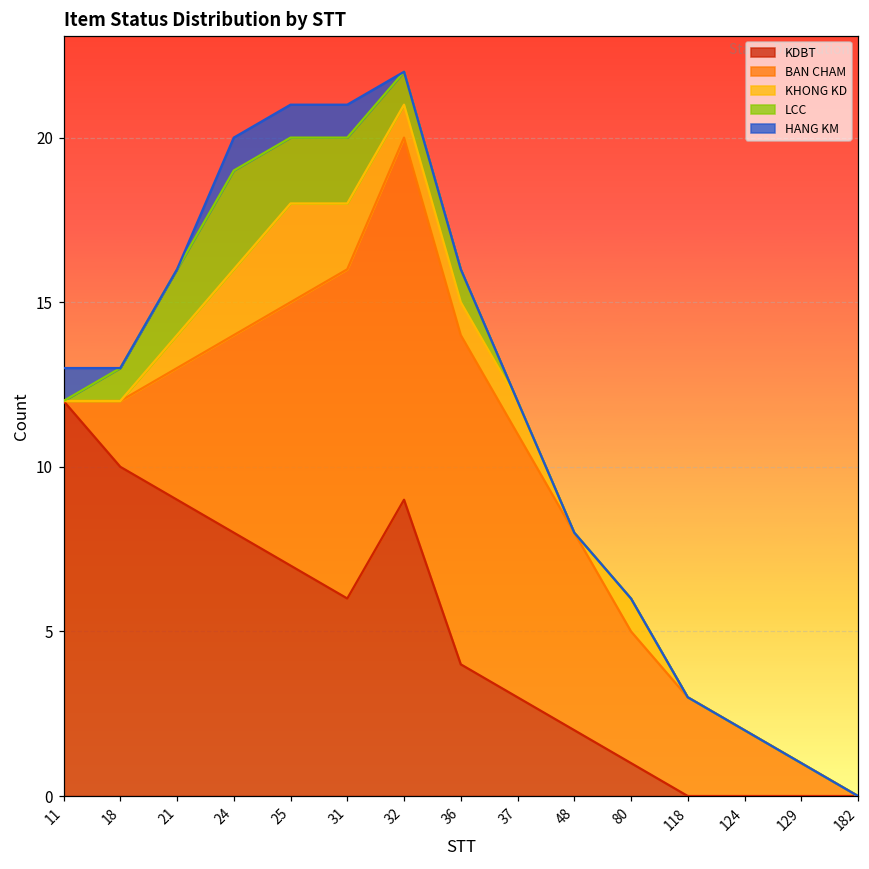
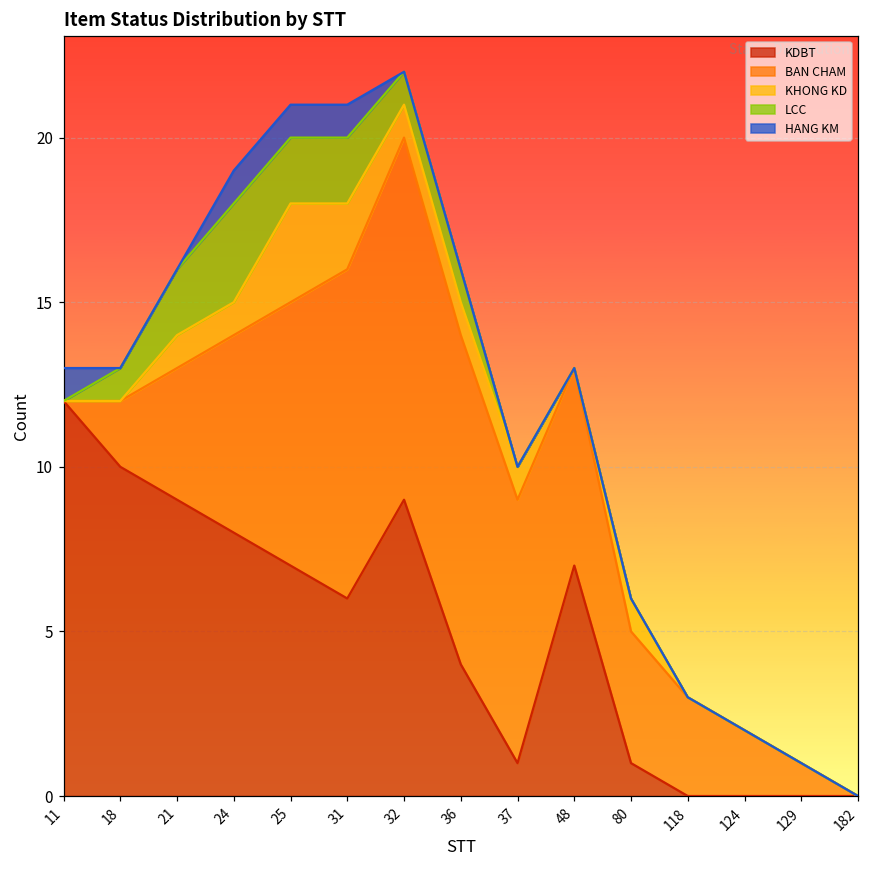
KHONG KD, 24: 2 -> 1
KDBT, 37: 3 -> 1
KDBT, 48: 2 -> 7
